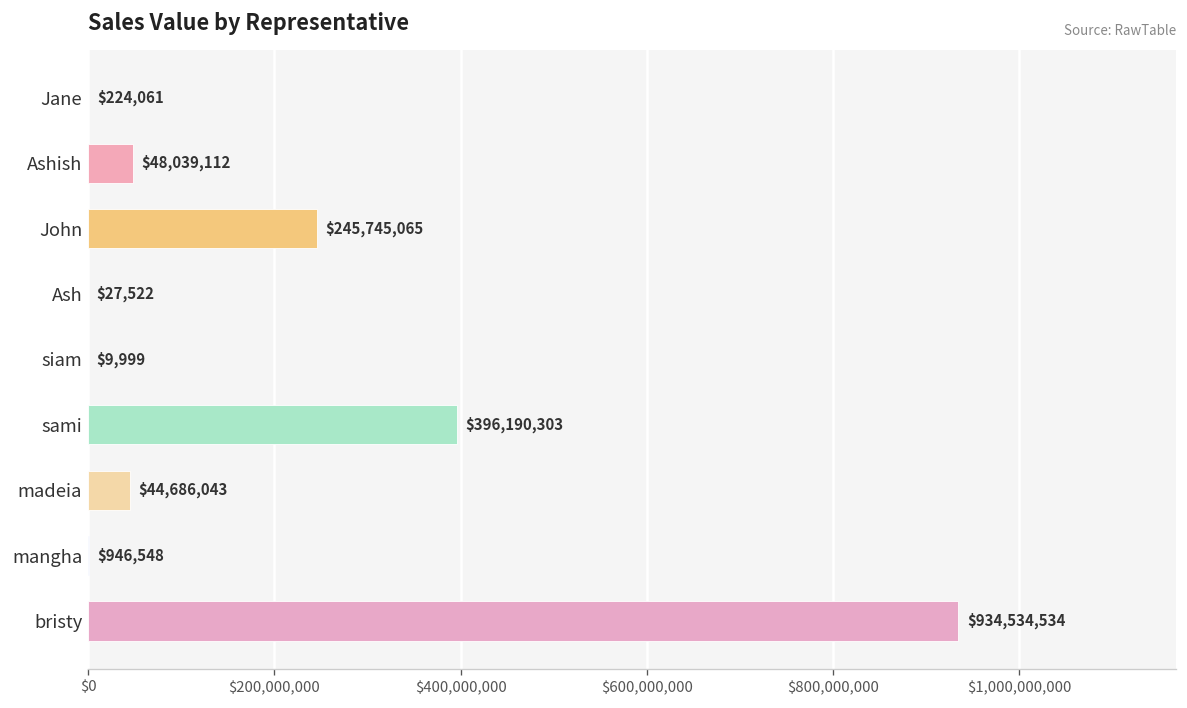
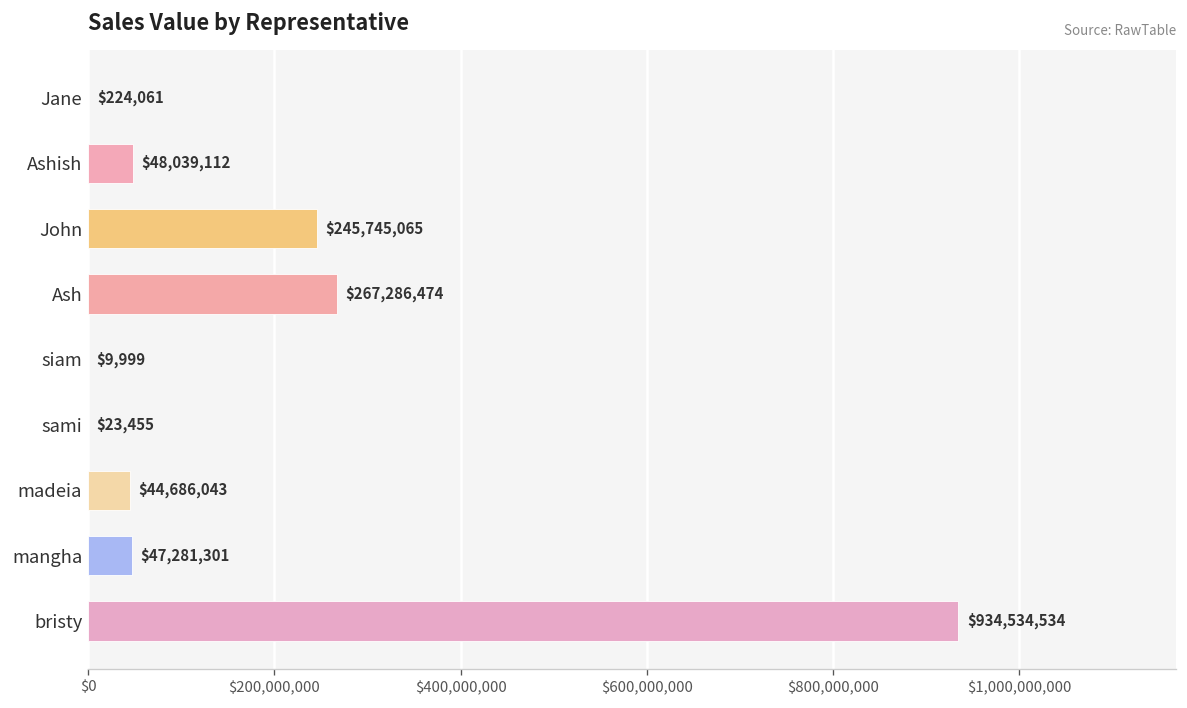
Ash: $27,522 -> $267,286,474
sami: $396,190,303 -> $23,455
mangha: $946,548 -> $47,281,301
